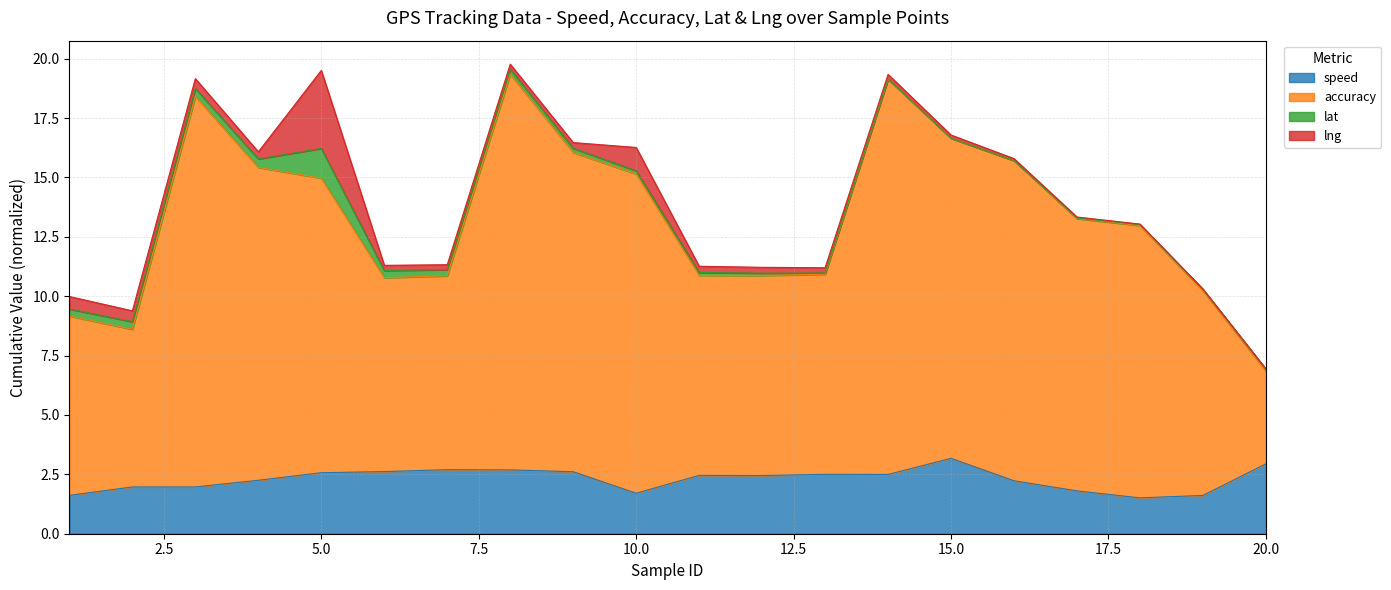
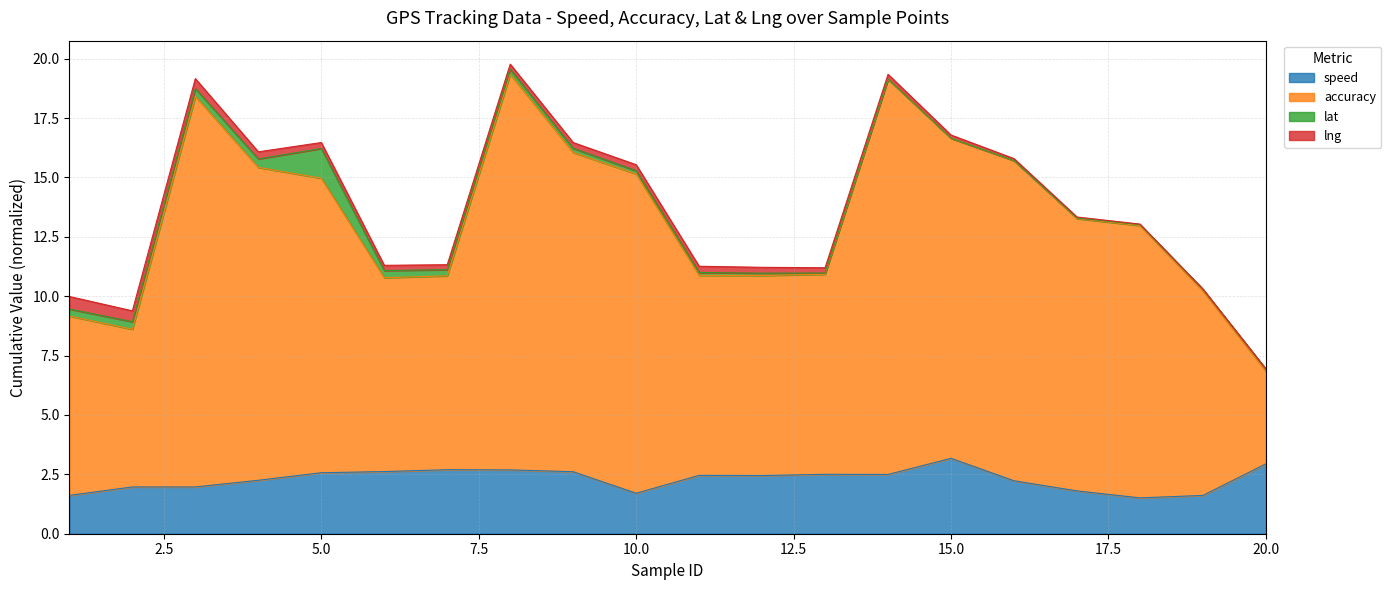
lng, 5.0: 3.3 -> 0.2
lng, 10.0: 1.0 -> 0.3
